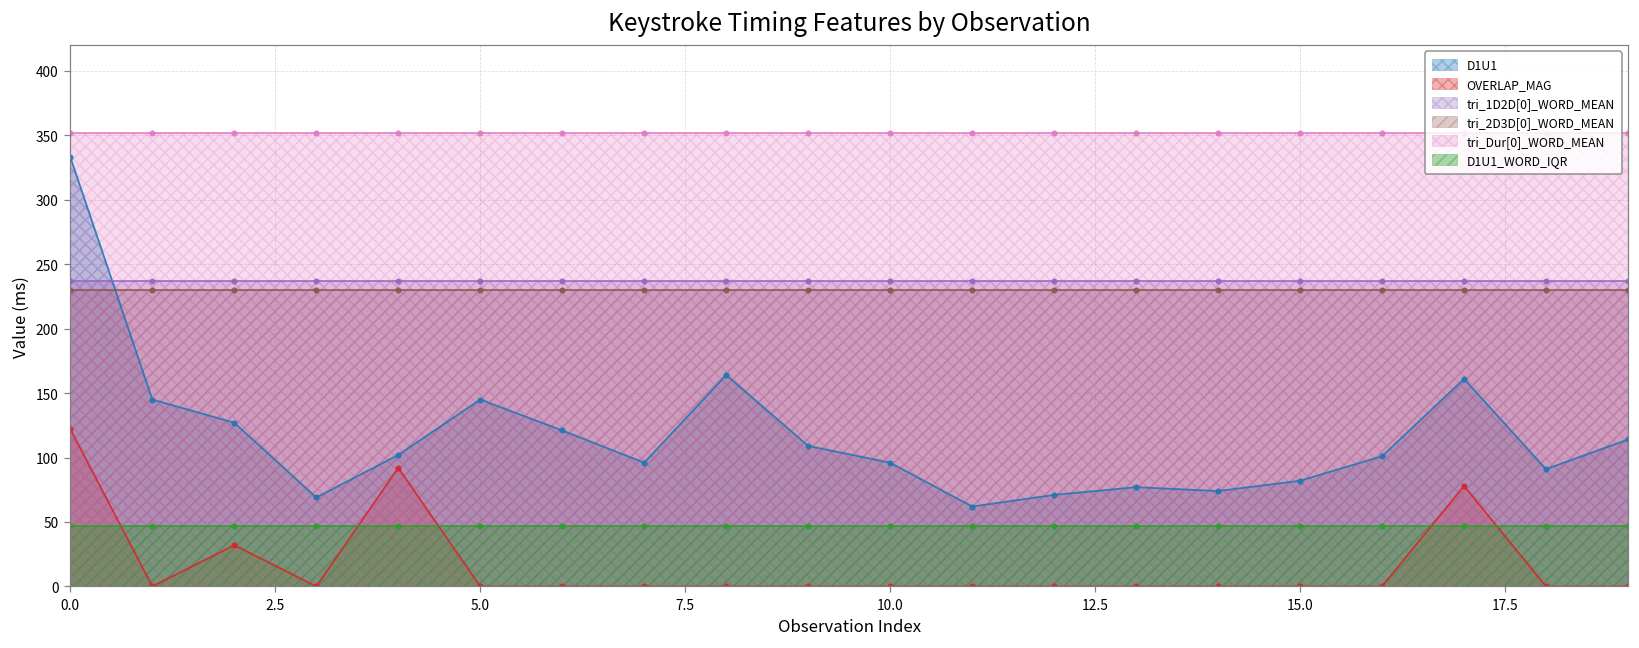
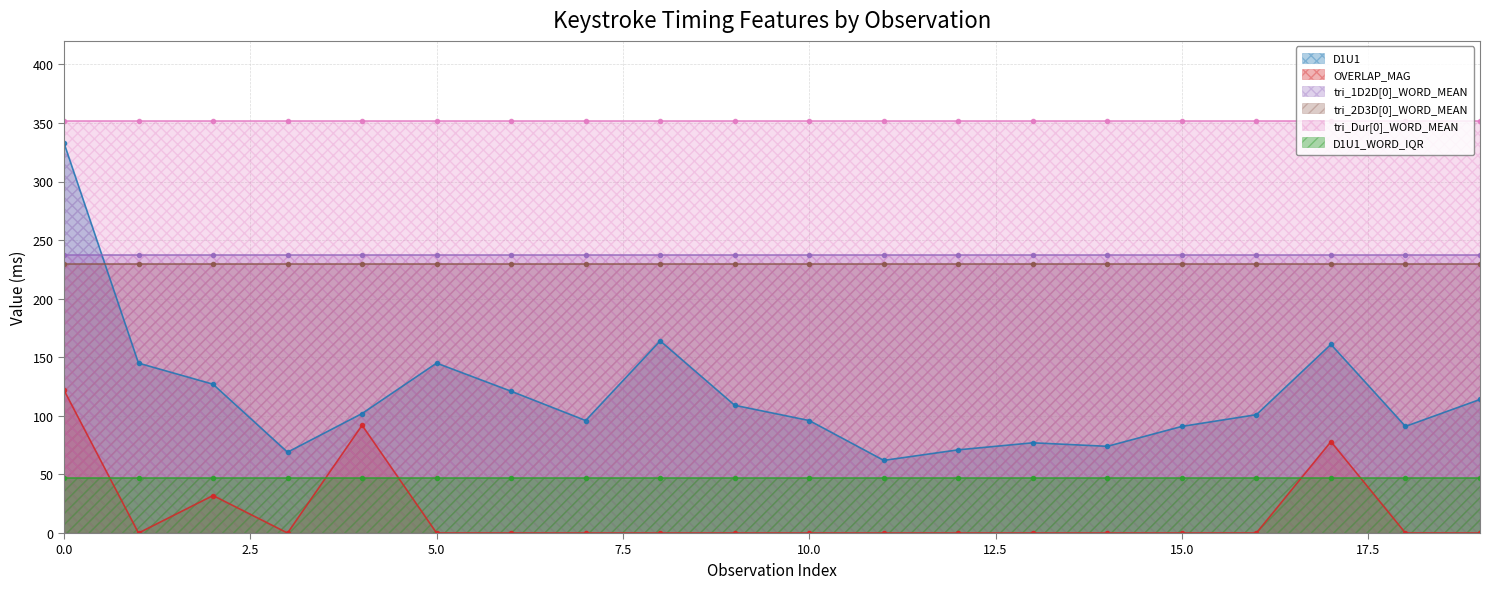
D1U1, 15.0: 82 -> 91
